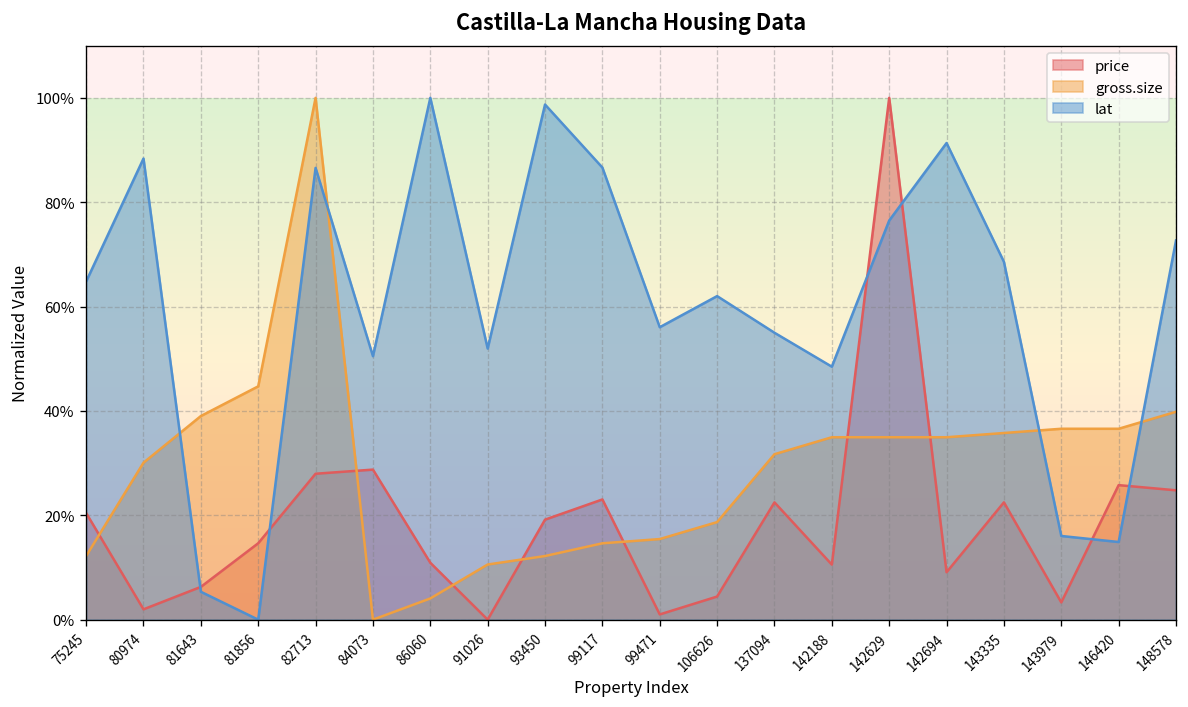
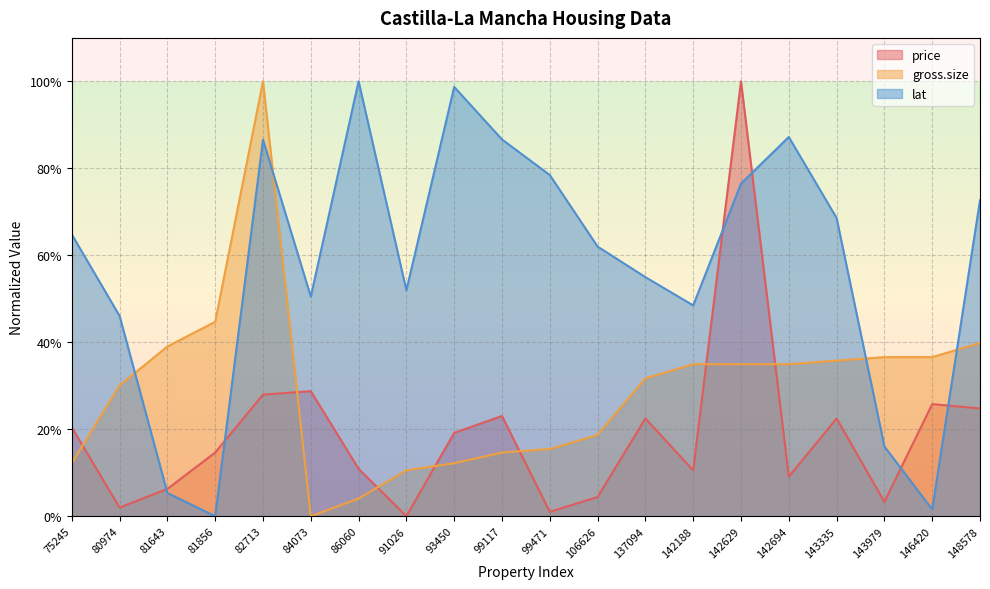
lat, 80974: 88% -> 46%
lat, 99471: 56% -> 78%
lat, 142694: 91% -> 87%
lat, 146420: 15% -> 2%
